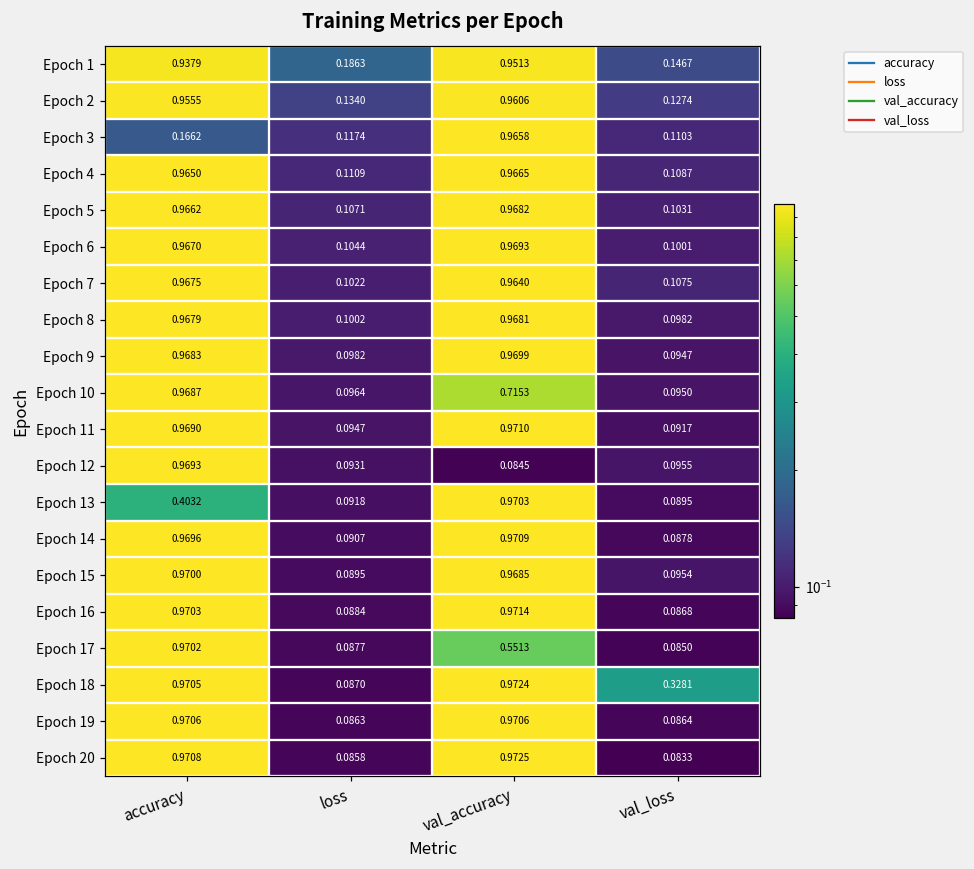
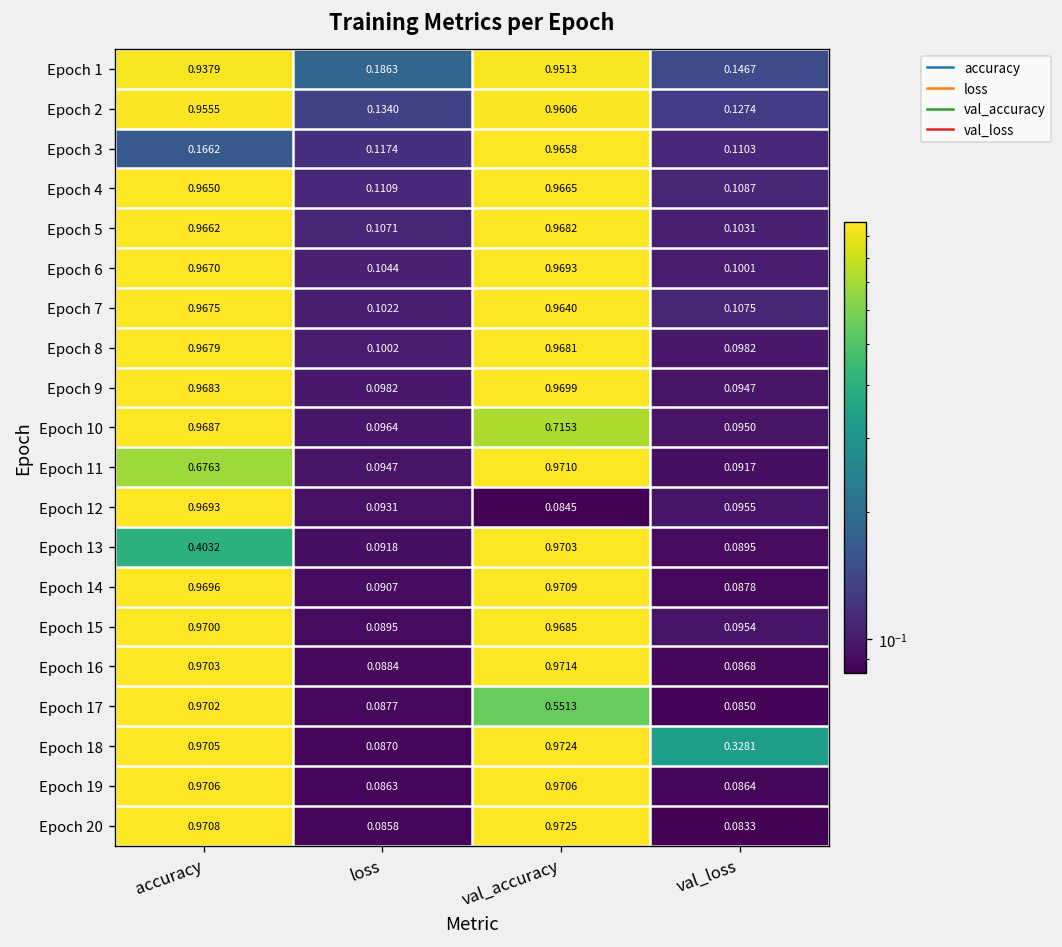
Epoch 11, accuracy: 0.9690 -> 0.6763
